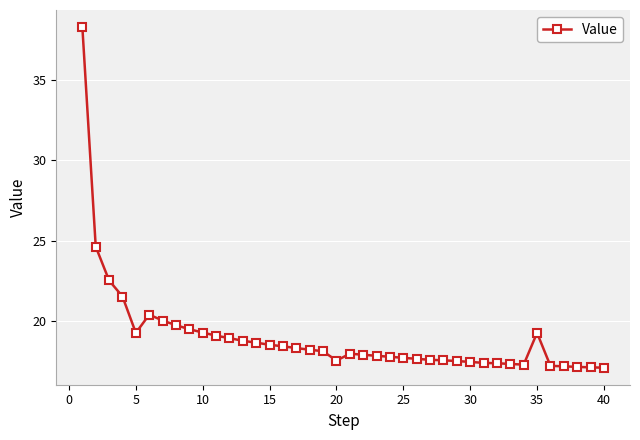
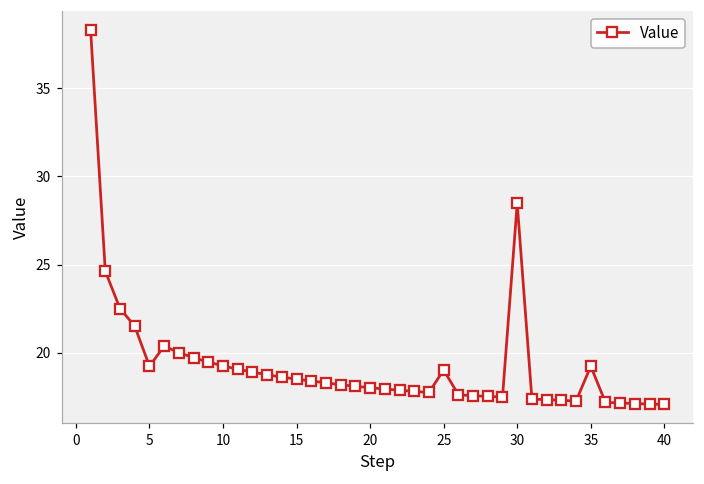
20: 17.5 -> 18.0
25: 17.7 -> 19.0
30: 17.4 -> 28.5
